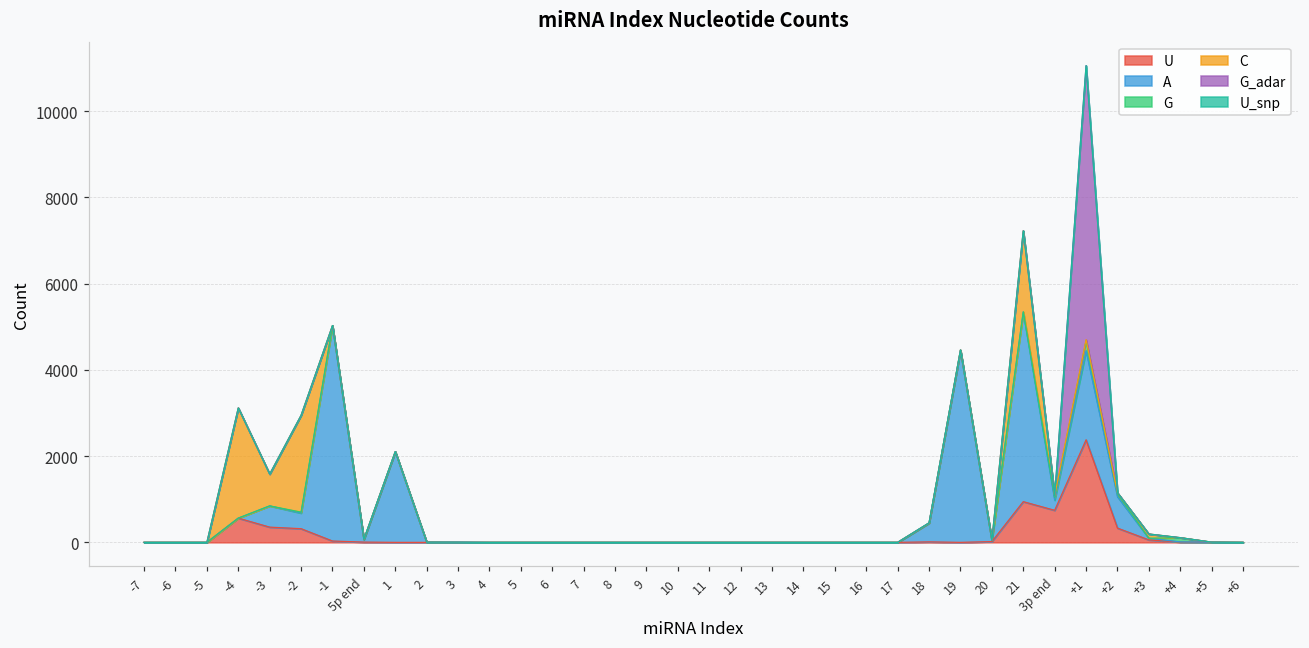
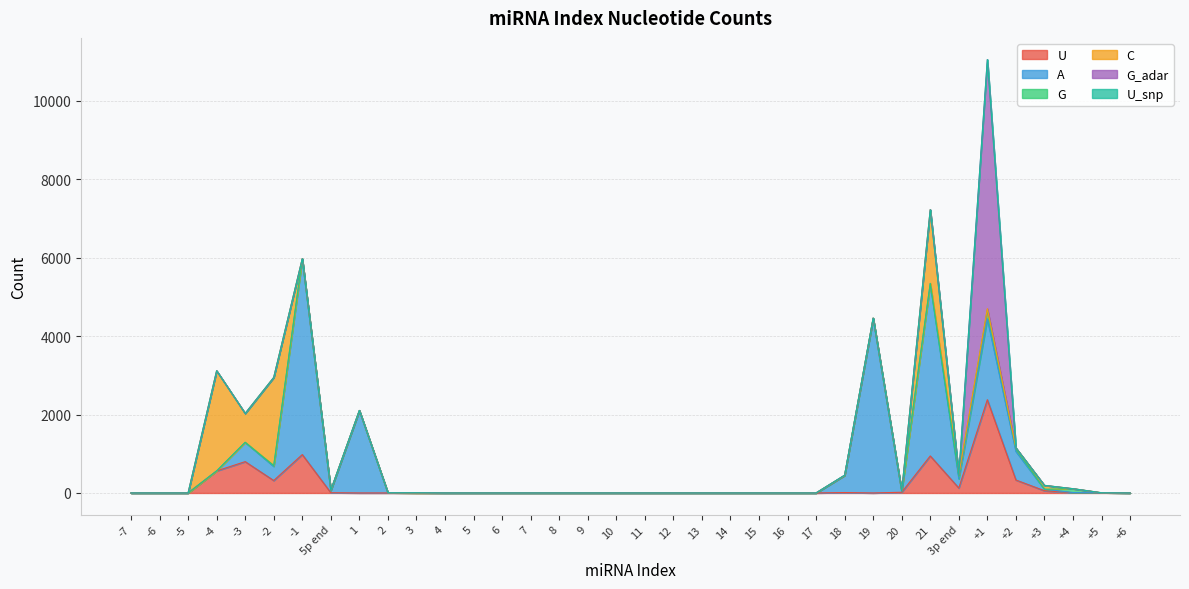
U, -3: 400 -> 800
U, -1: 0 -> 1000
U, 3p end: 700 -> 100
